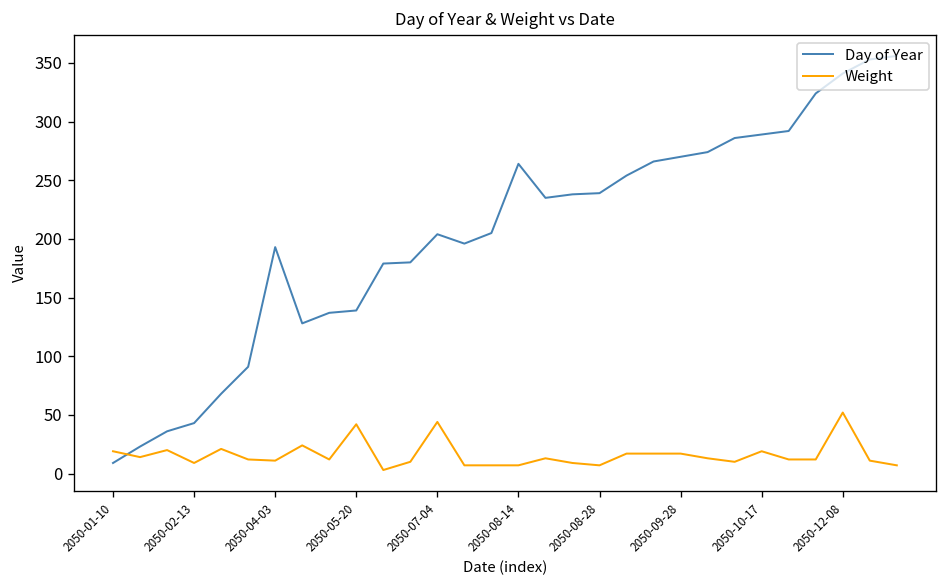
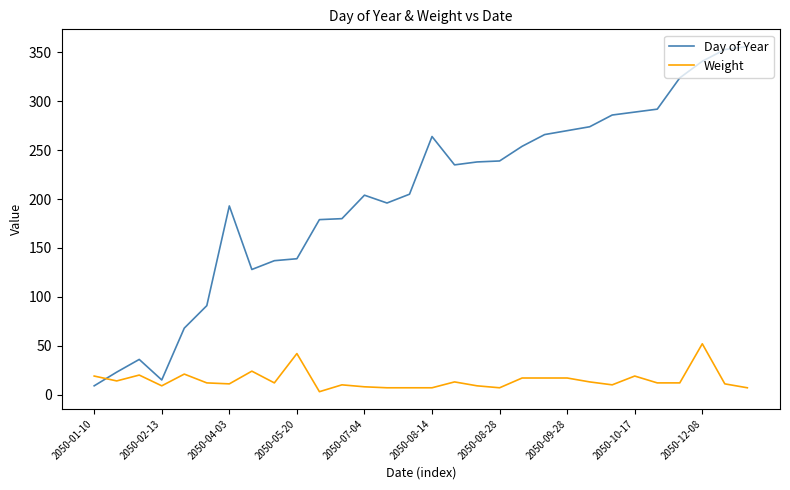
Day of Year, 2050-02-13: 40 -> 20
Weight, 2050-07-04: 40 -> 10
